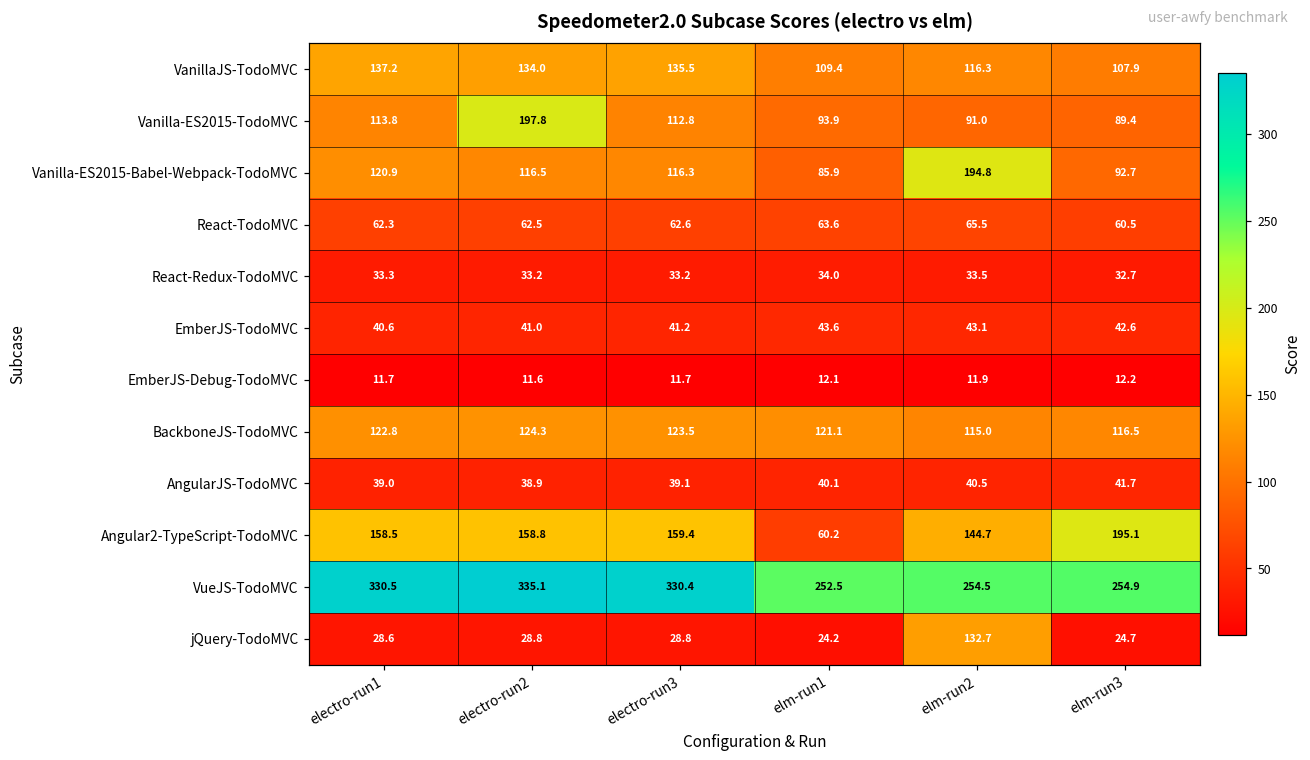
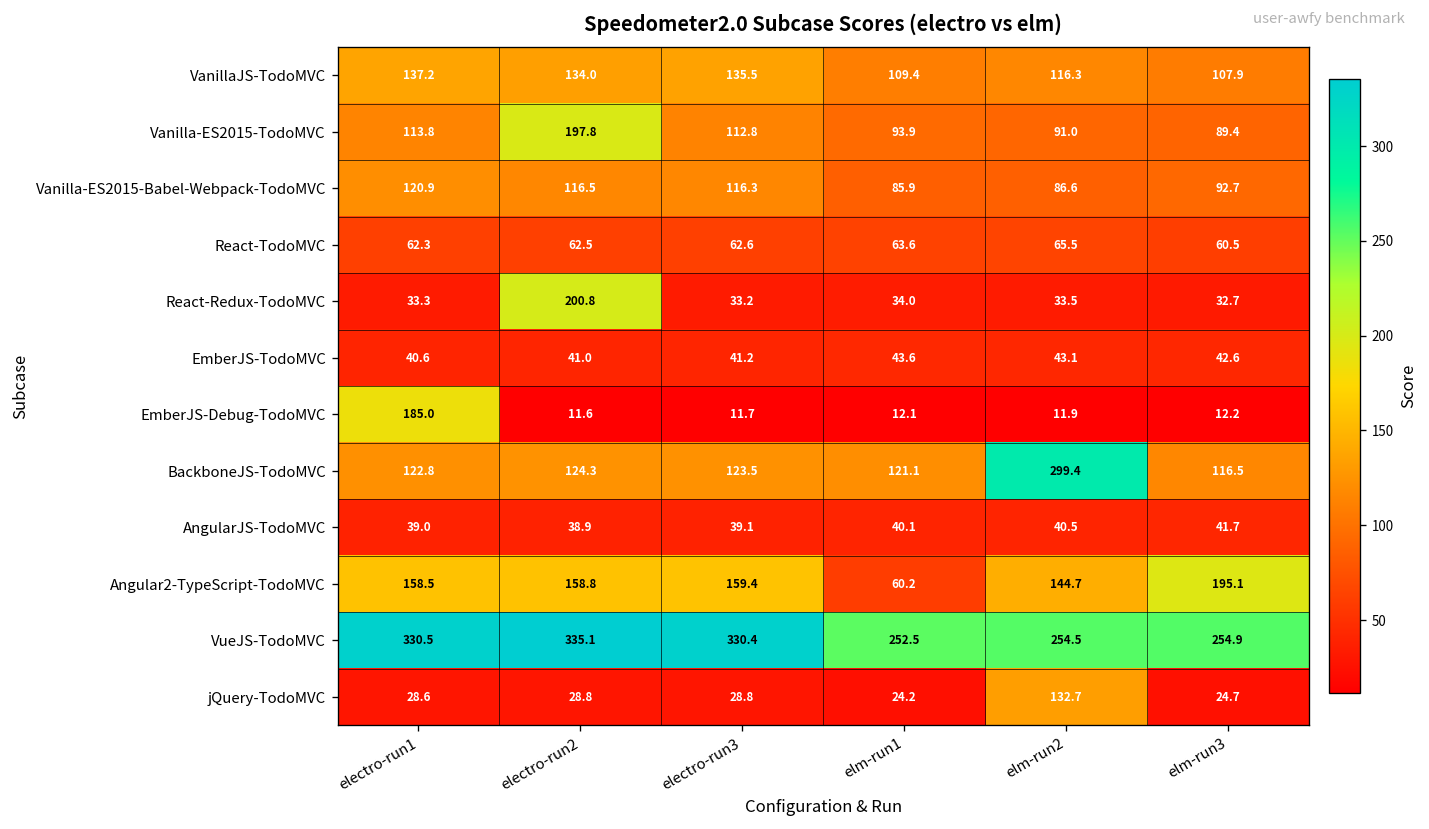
Vanilla-ES2015-Babel-Webpack-TodoMVC, elm-run2: 194.8 -> 86.6
React-Redux-TodoMVC, electro-run2: 33.2 -> 200.8
EmberJS-Debug-TodoMVC, electro-run1: 11.7 -> 185.0
BackboneJS-TodoMVC, elm-run2: 115.0 -> 299.4
